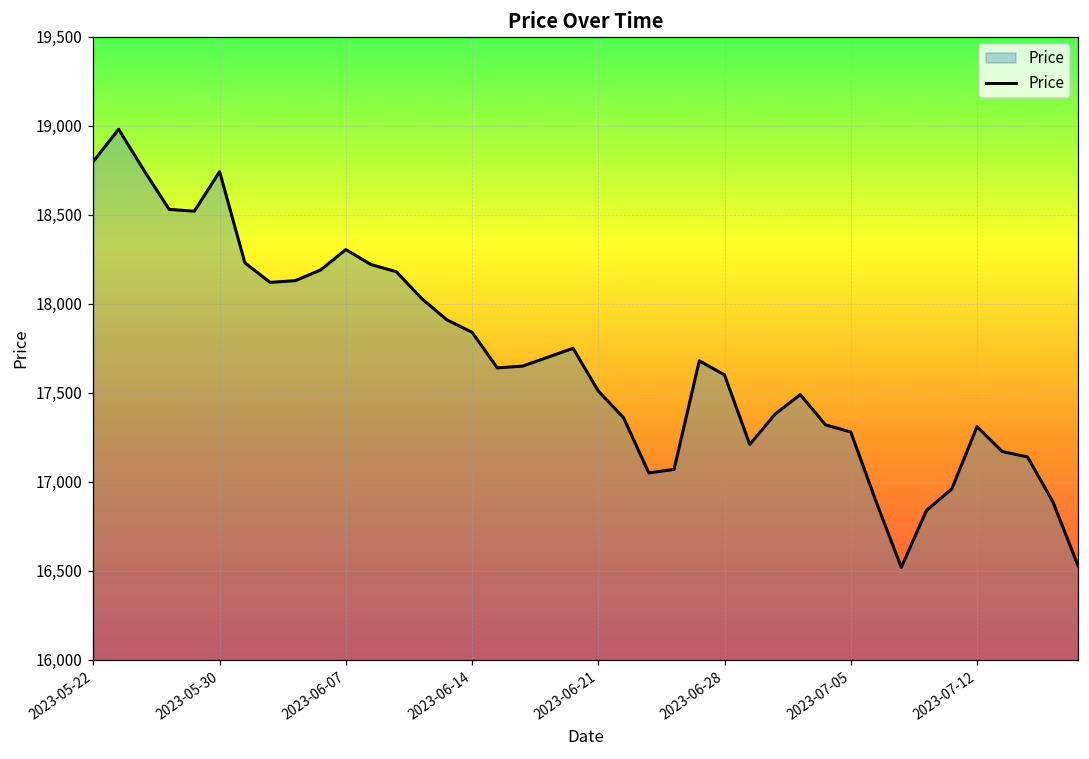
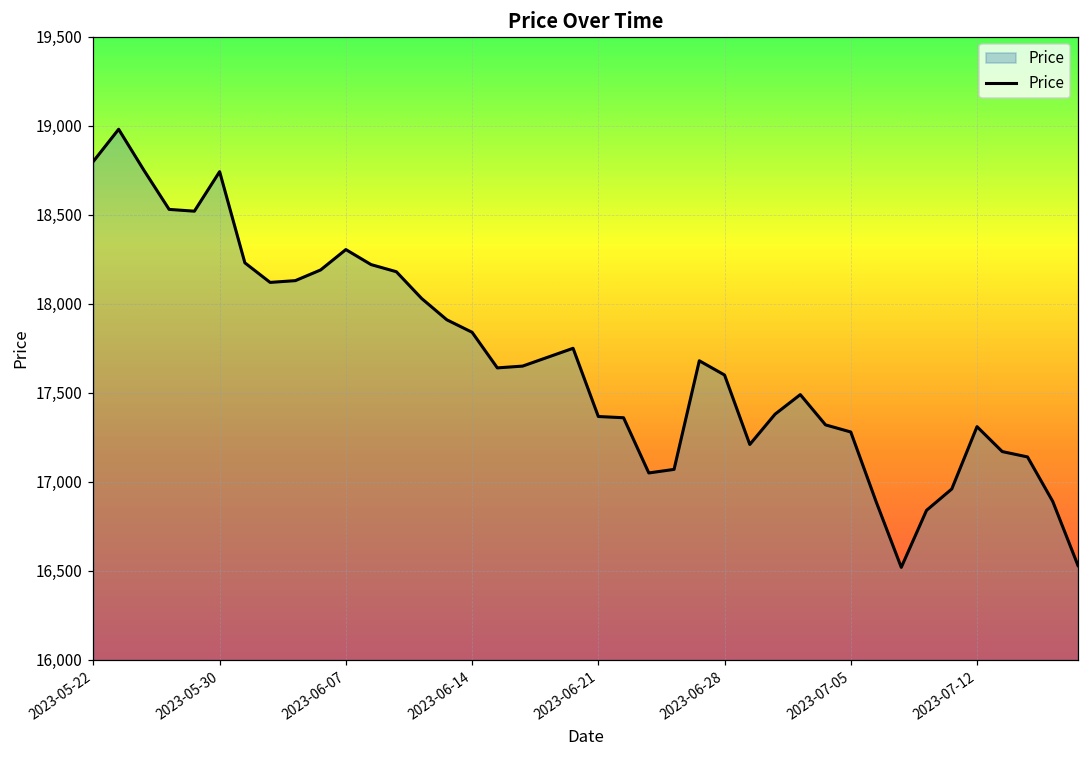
2023-06-21: 17,510 -> 17,370
